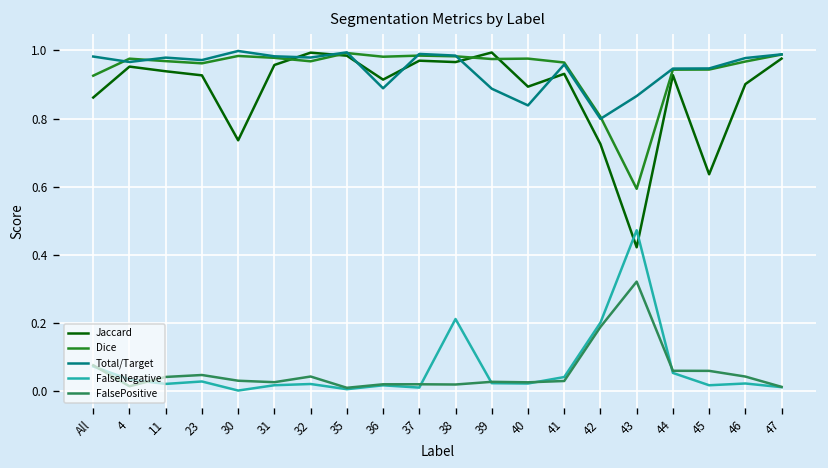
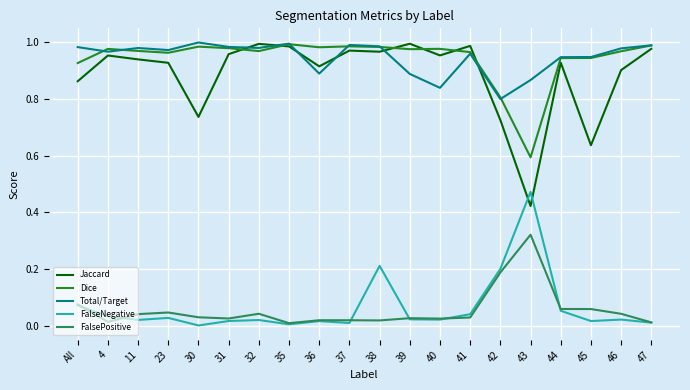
Jaccard, 40: 0.89 -> 0.95
Jaccard, 41: 0.93 -> 0.99
